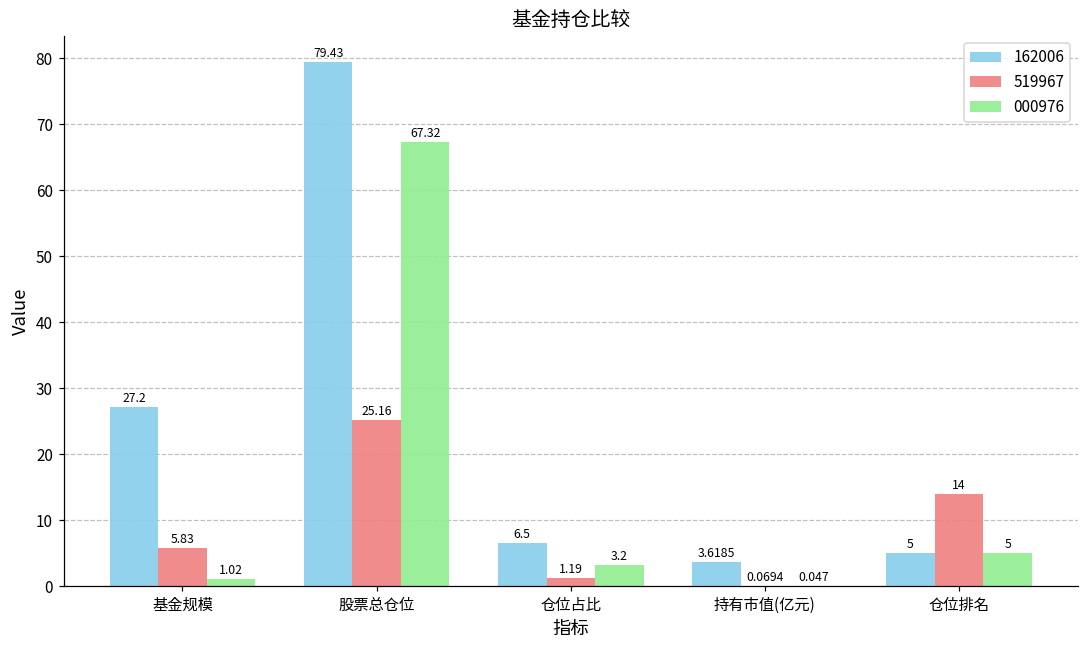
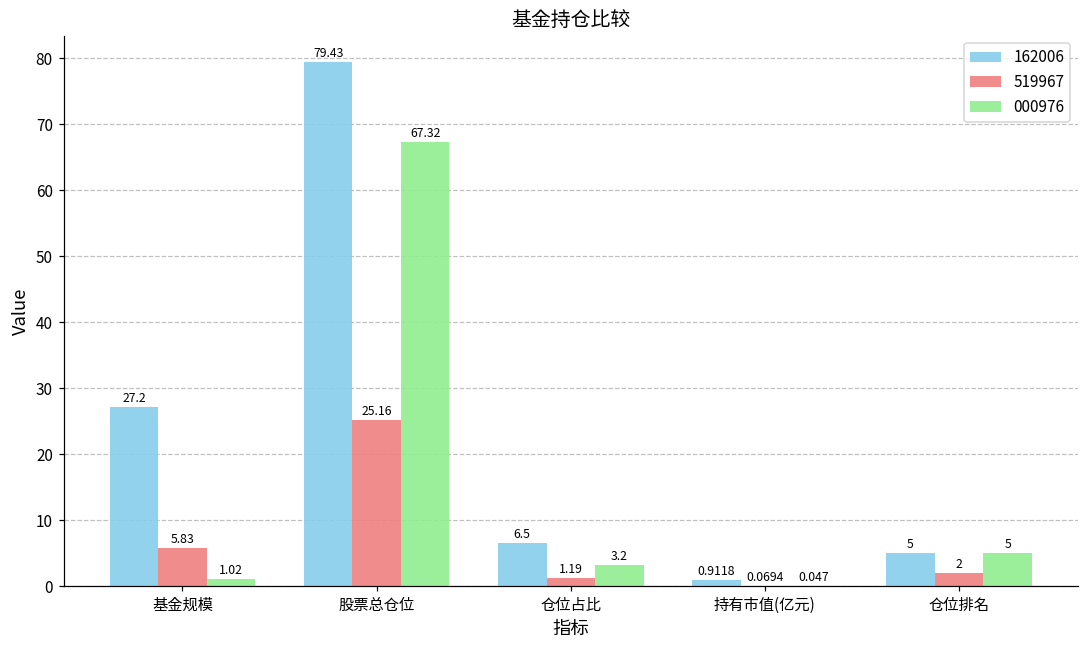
162006, 持有市值(亿元): 3.6185 -> 0.9118
519967, 仓位排名: 14 -> 2
